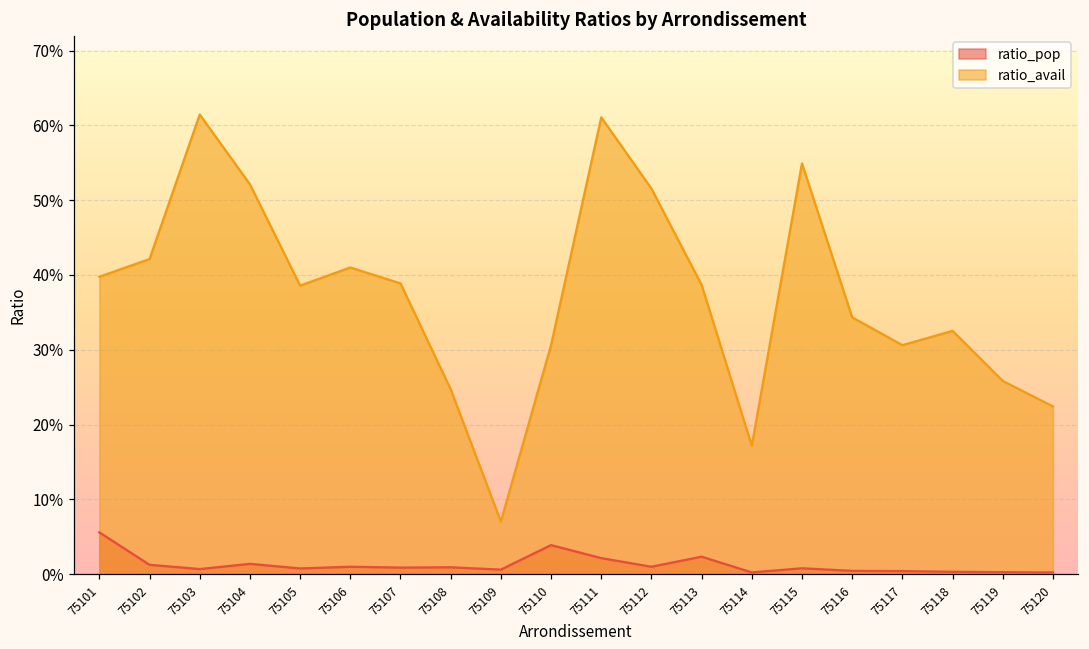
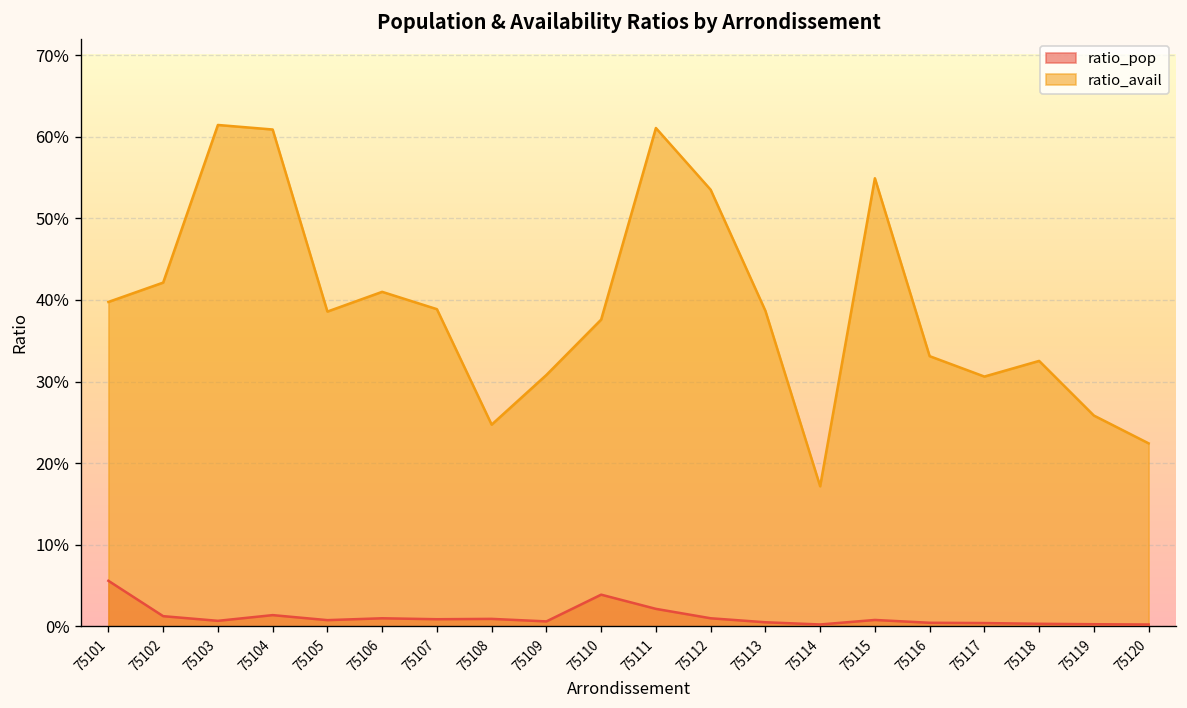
ratio_avail, 75104: 52% -> 61%
ratio_avail, 75109: 7% -> 31%
ratio_avail, 75110: 31% -> 38%
ratio_avail, 75112: 52% -> 54%
ratio_pop, 75113: 2% -> 0%
ratio_avail, 75116: 34% -> 33%
